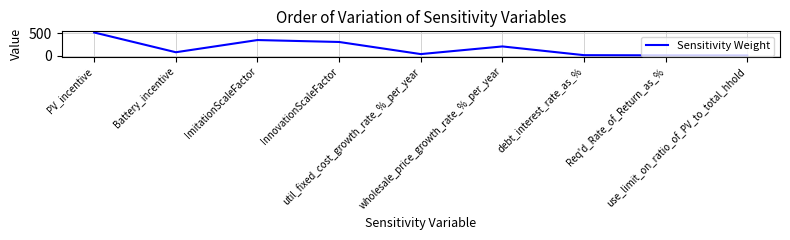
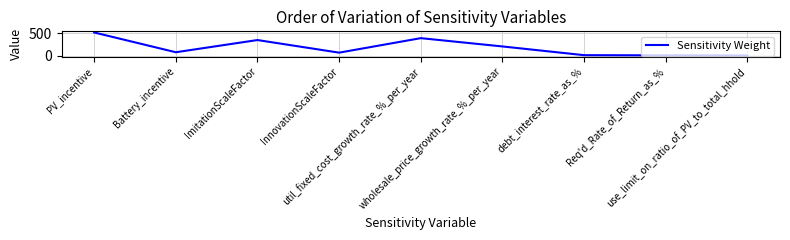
InnovationScaleFactor: 300 -> 100
util_fixed_cost_growth_rate_%_per_year: 0 -> 400
